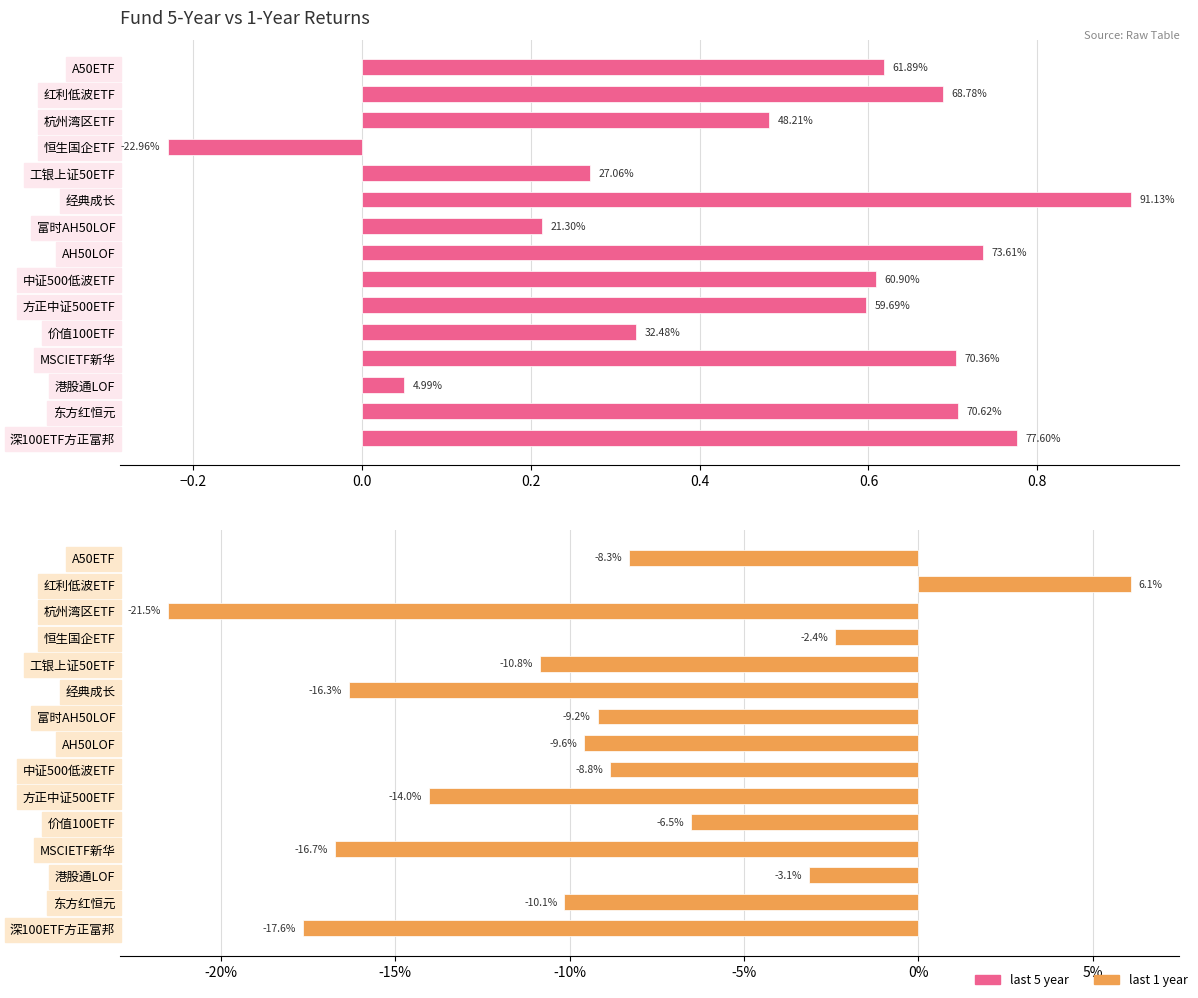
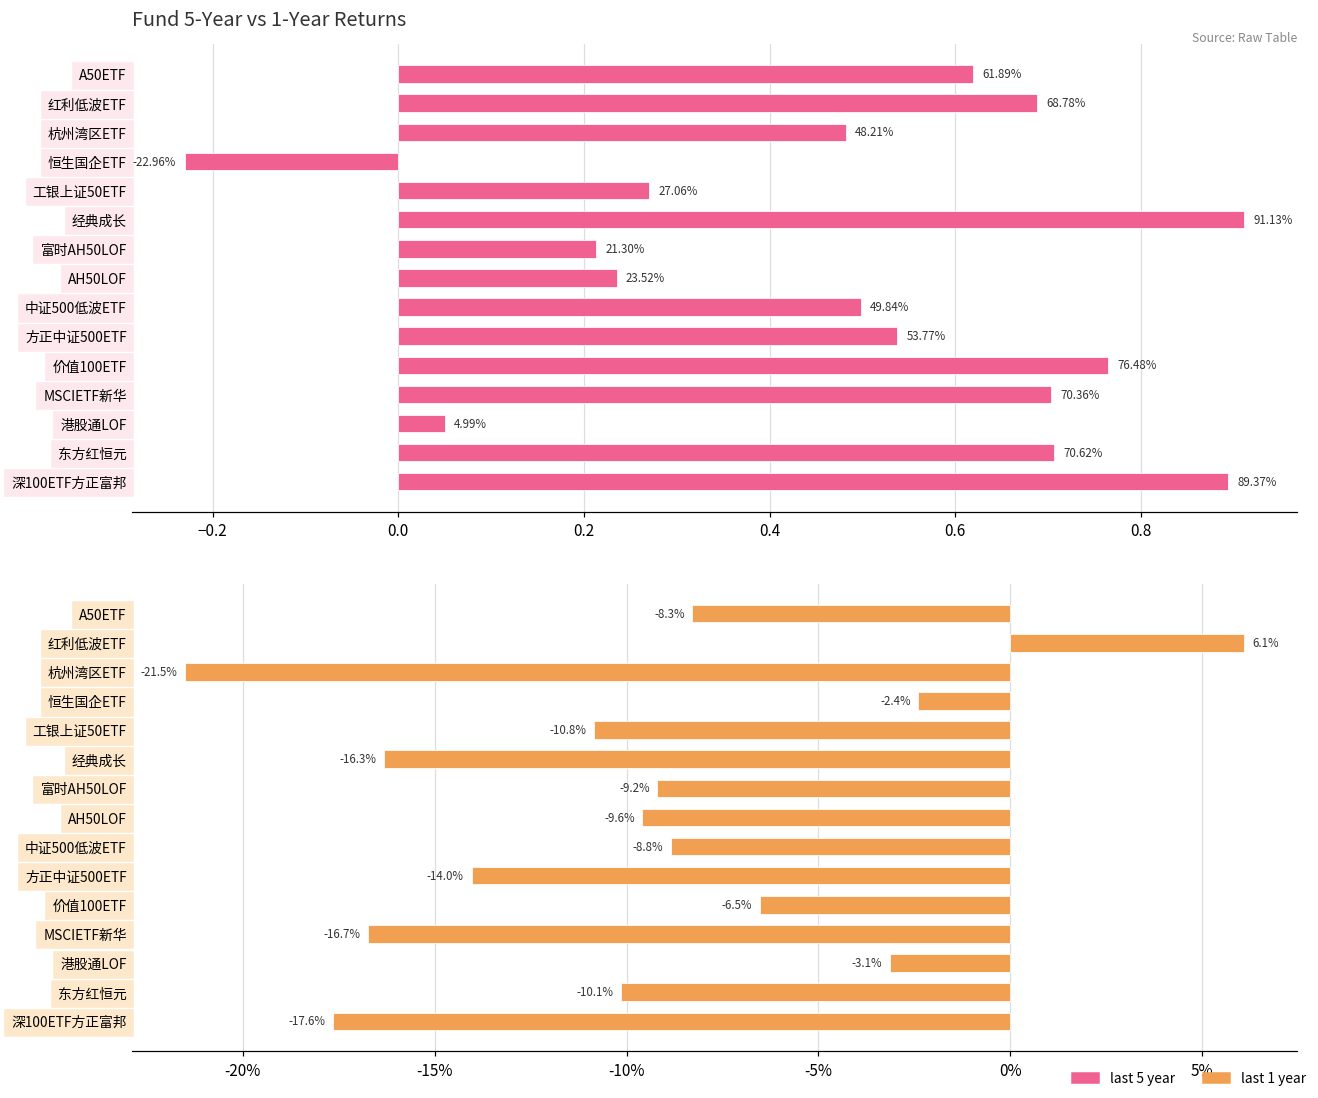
Fund 5-Year vs 1-Year Returns, AH50LOF: 73.61% -> 23.52%
Fund 5-Year vs 1-Year Returns, 中证500低波ETF: 60.90% -> 49.84%
Fund 5-Year vs 1-Year Returns, 方正中证500ETF: 59.69% -> 53.77%
Fund 5-Year vs 1-Year Returns, 价值100ETF: 32.48% -> 76.48%
Fund 5-Year vs 1-Year Returns, 深100ETF方正富邦: 77.60% -> 89.37%
